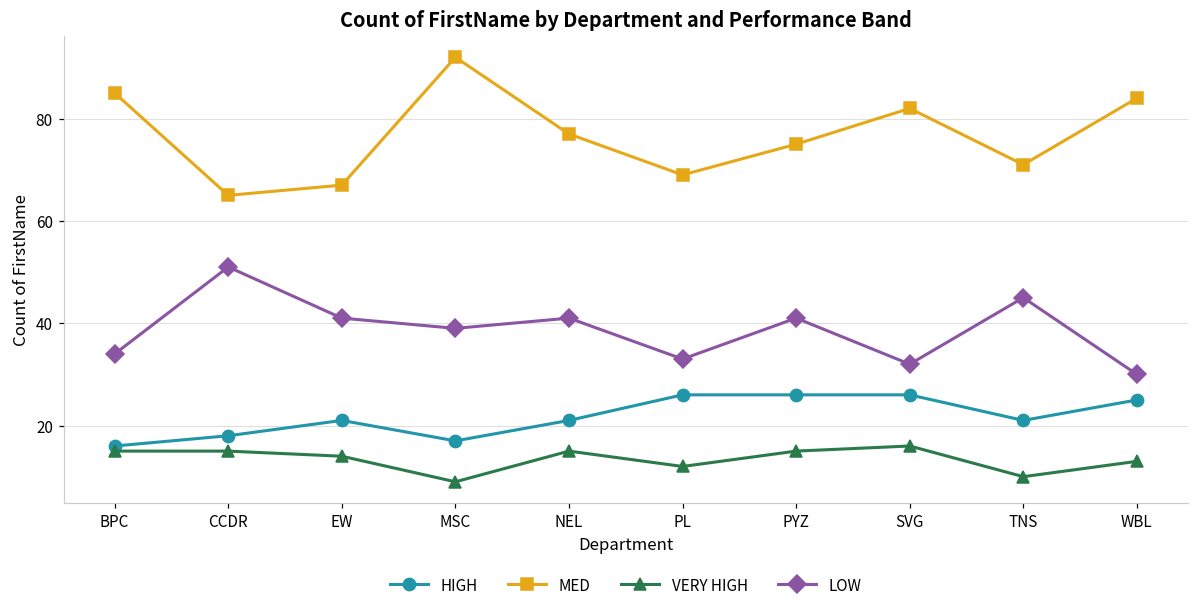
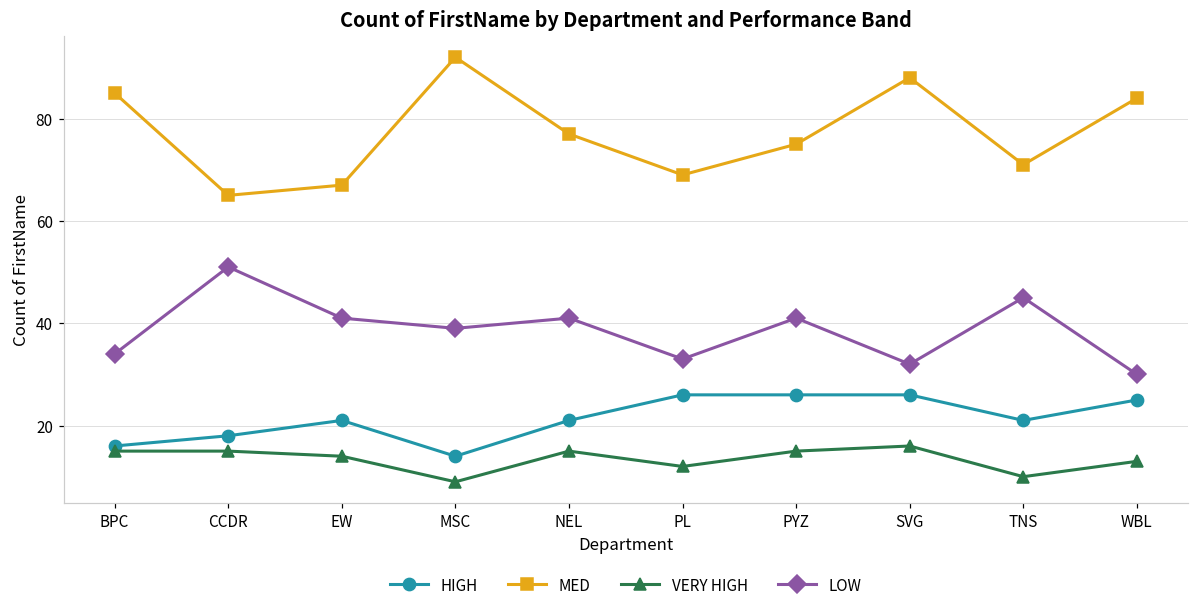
HIGH, MSC: 17 -> 14
MED, SVG: 82 -> 88
